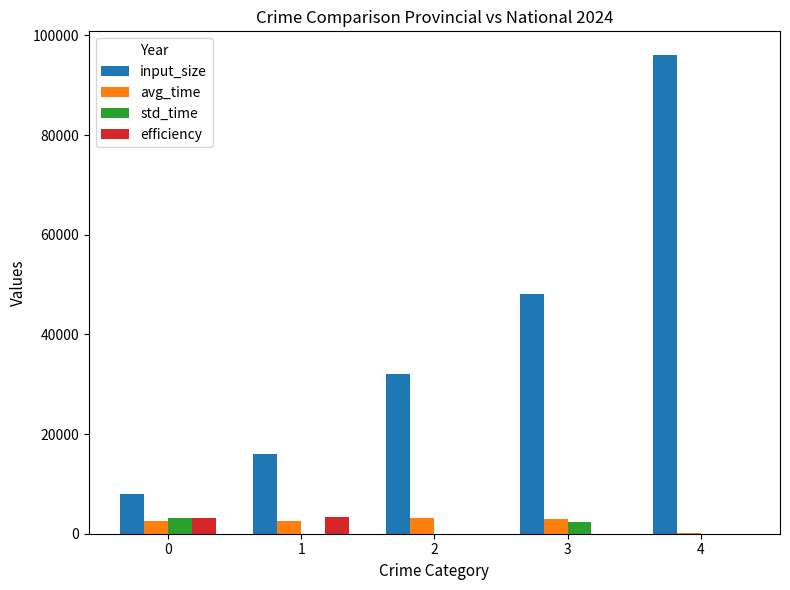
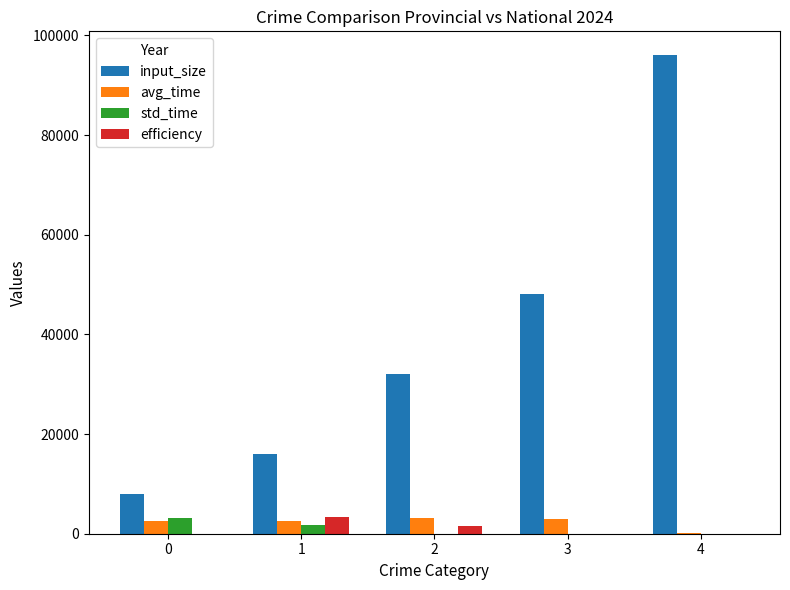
efficiency, 0: 3000 -> 0
std_time, 1: 0 -> 2000
efficiency, 2: 0 -> 2000
std_time, 3: 2000 -> 0
